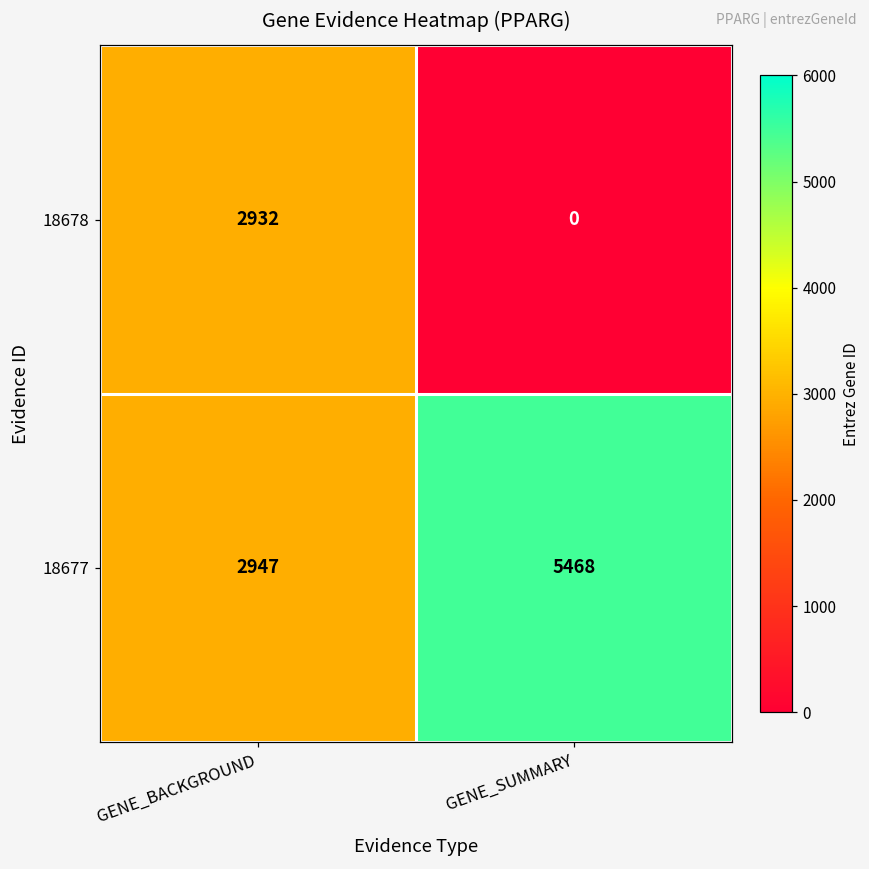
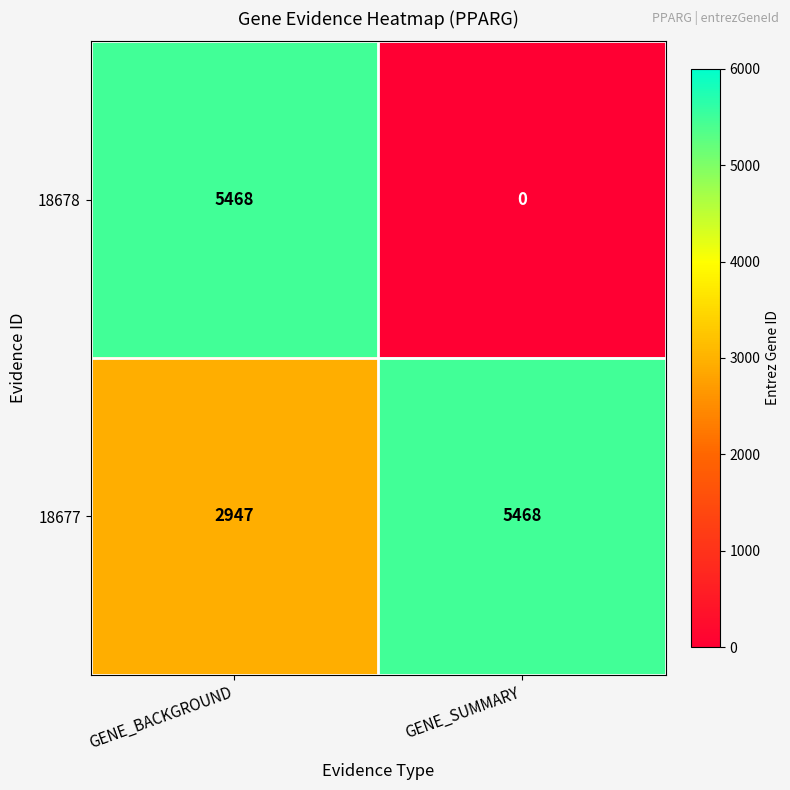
18678, GENE_BACKGROUND: 2932 -> 5468
